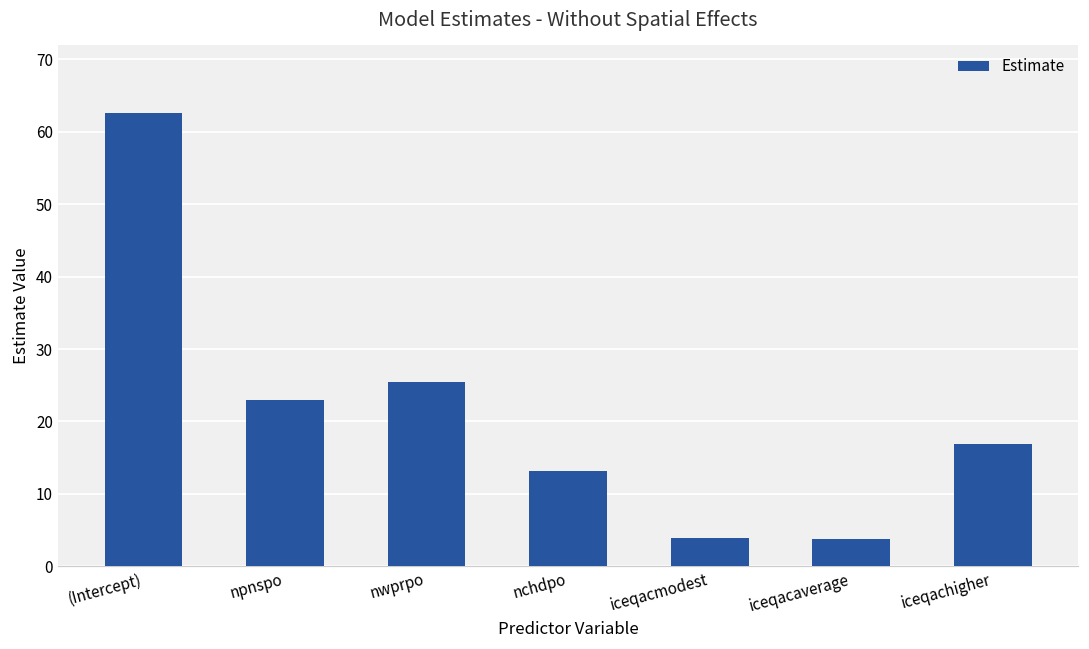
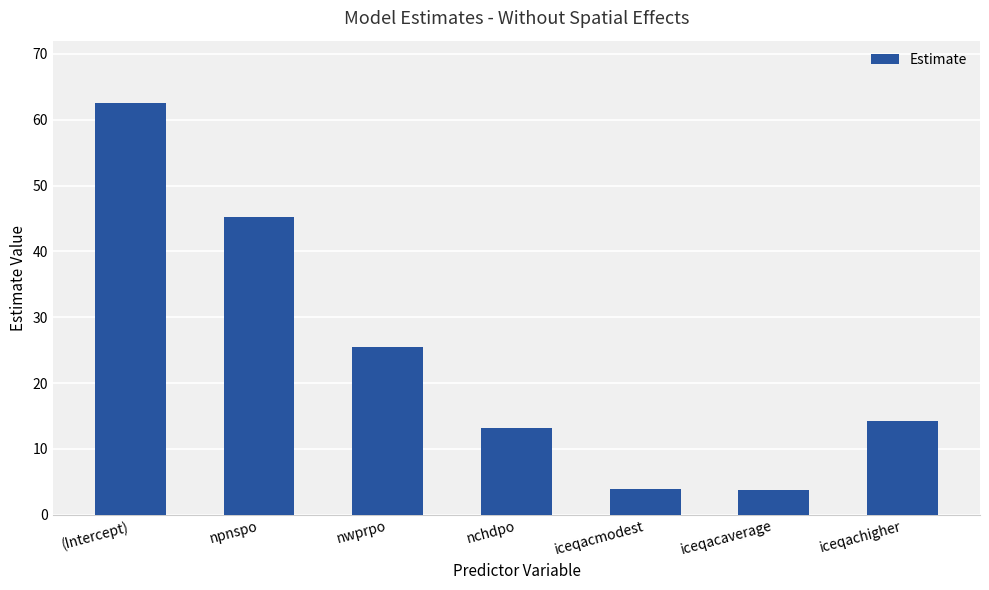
npnspo: 23 -> 45
iceqachigher: 17 -> 14
